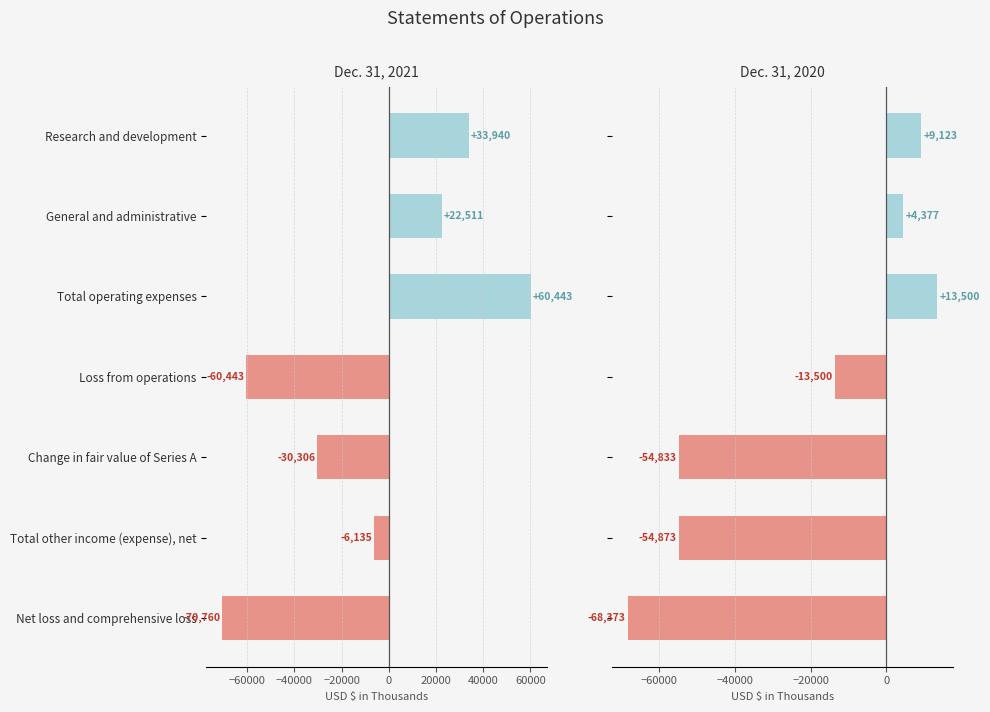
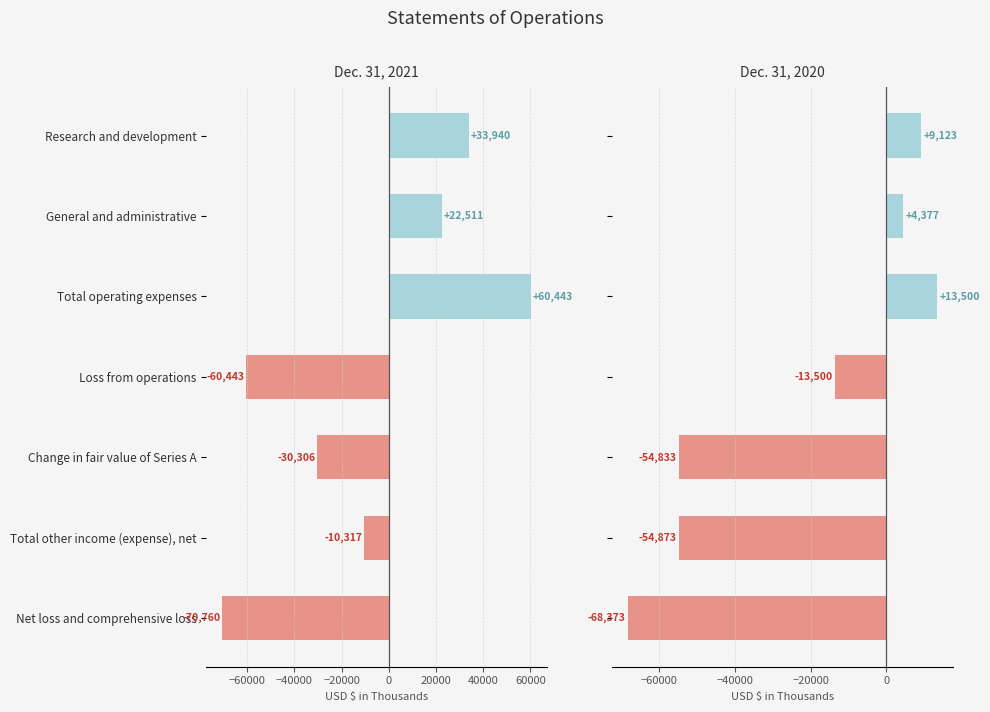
Dec. 31, 2021, Total other income (expense), net: -6,135 -> -10,317
